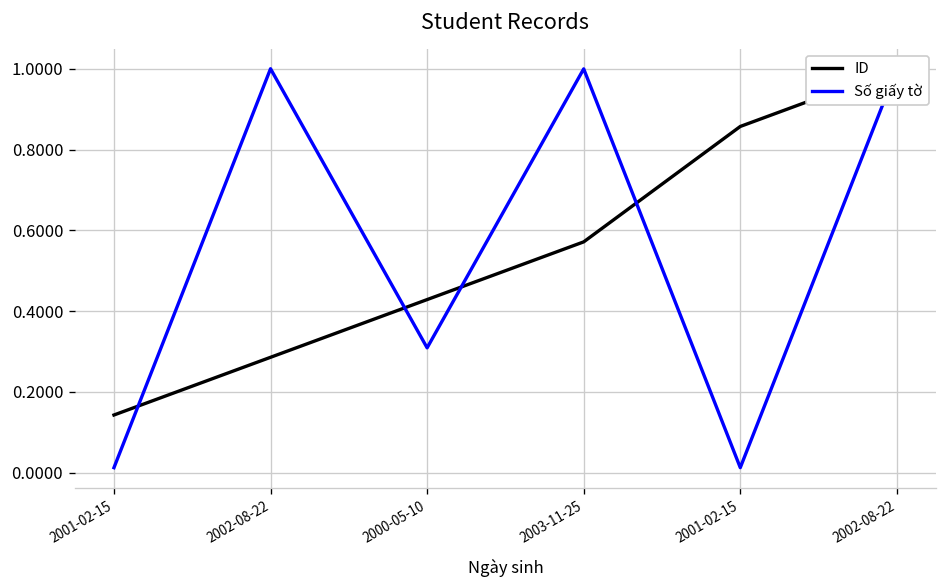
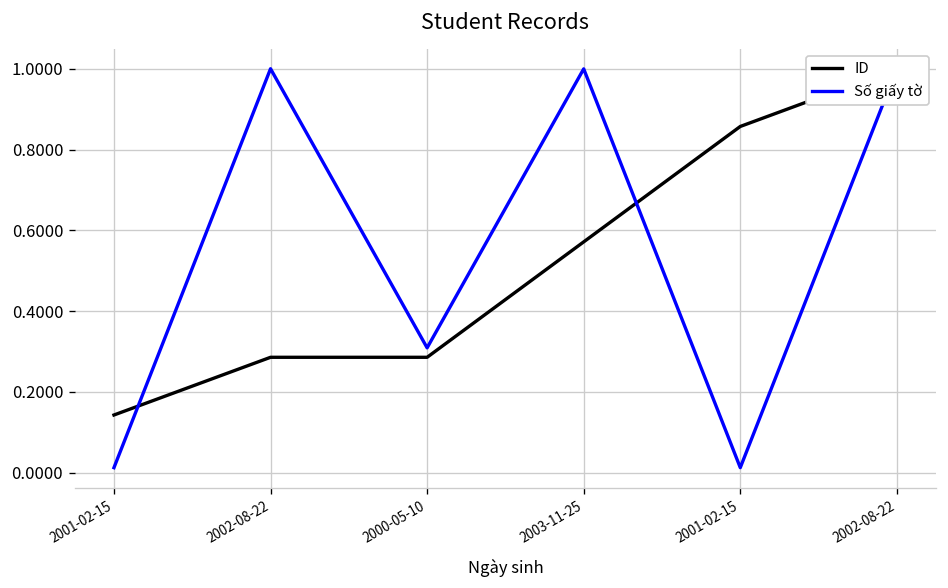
ID, 2000-05-10: 0.43 -> 0.29
